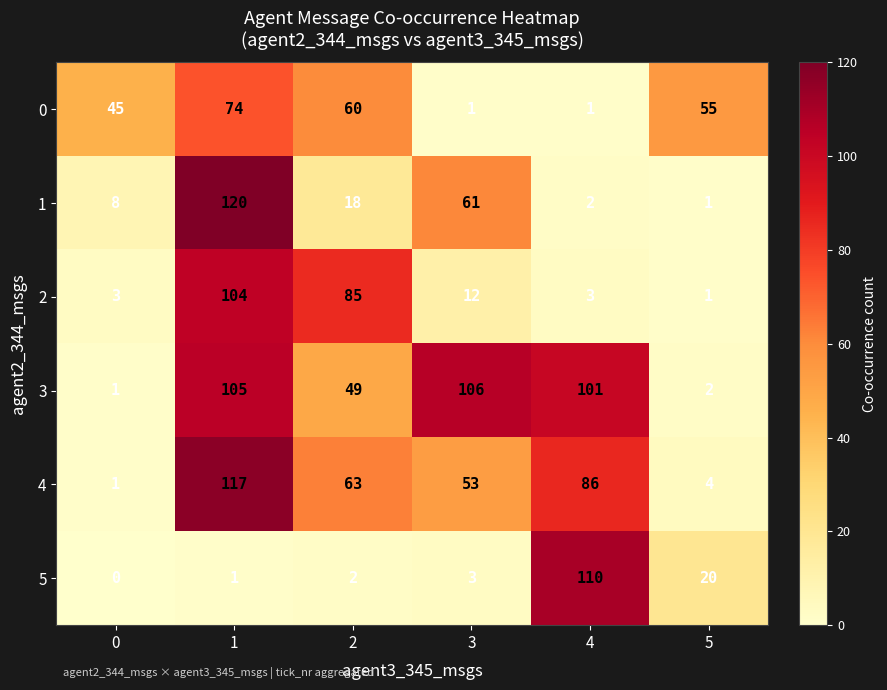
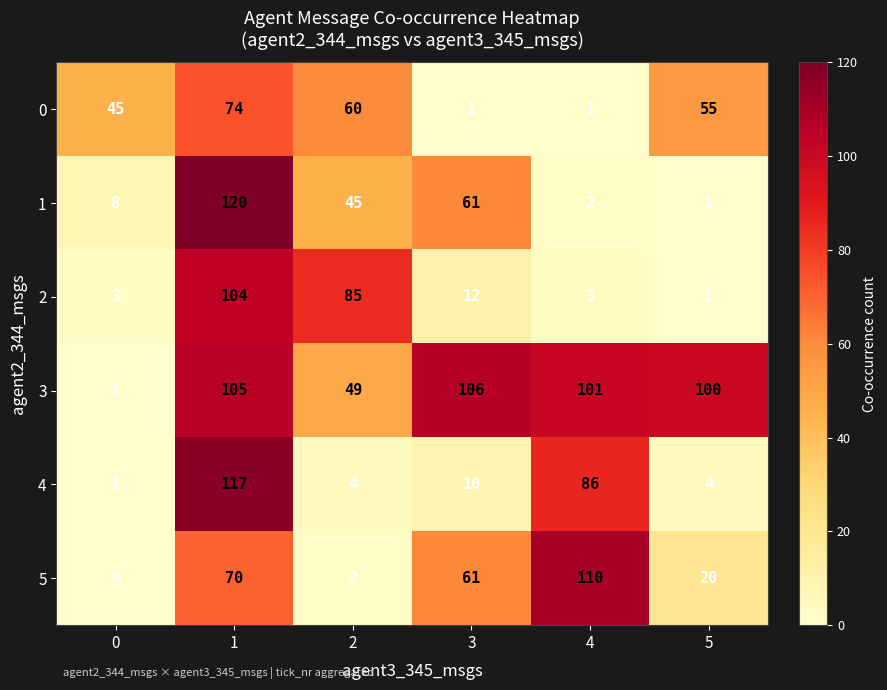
1, 2: 18 -> 45
3, 5: 2 -> 100
4, 2: 63 -> 4
4, 3: 53 -> 10
5, 1: 1 -> 70
5, 3: 3 -> 61
